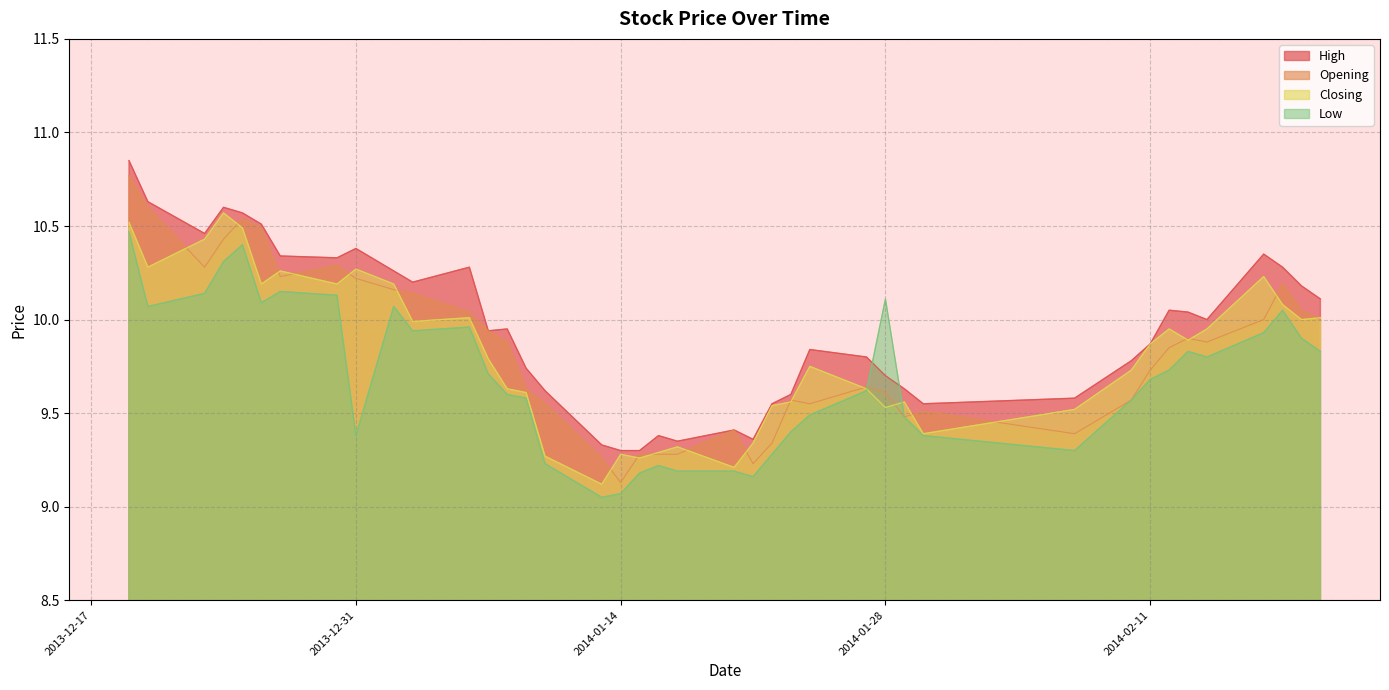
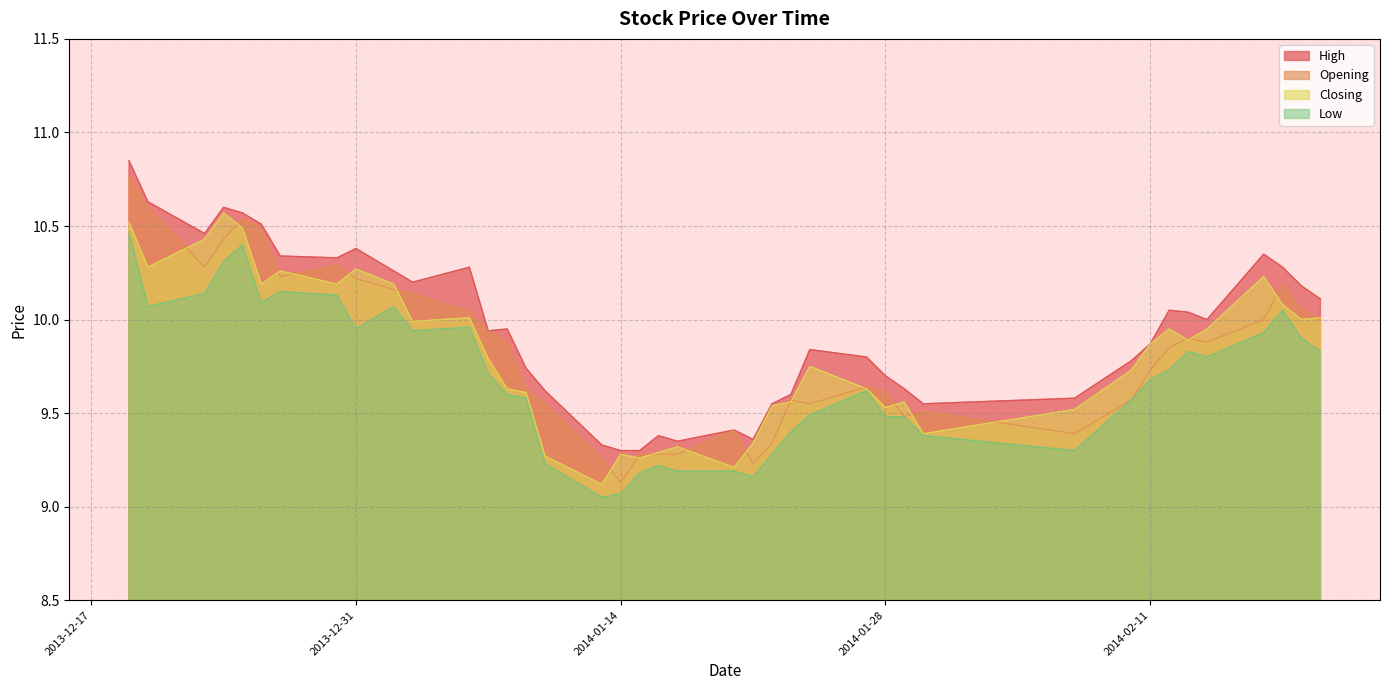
Low, 2013-12-31: 9.38 -> 9.95
Low, 2014-01-28: 10.11 -> 9.48
